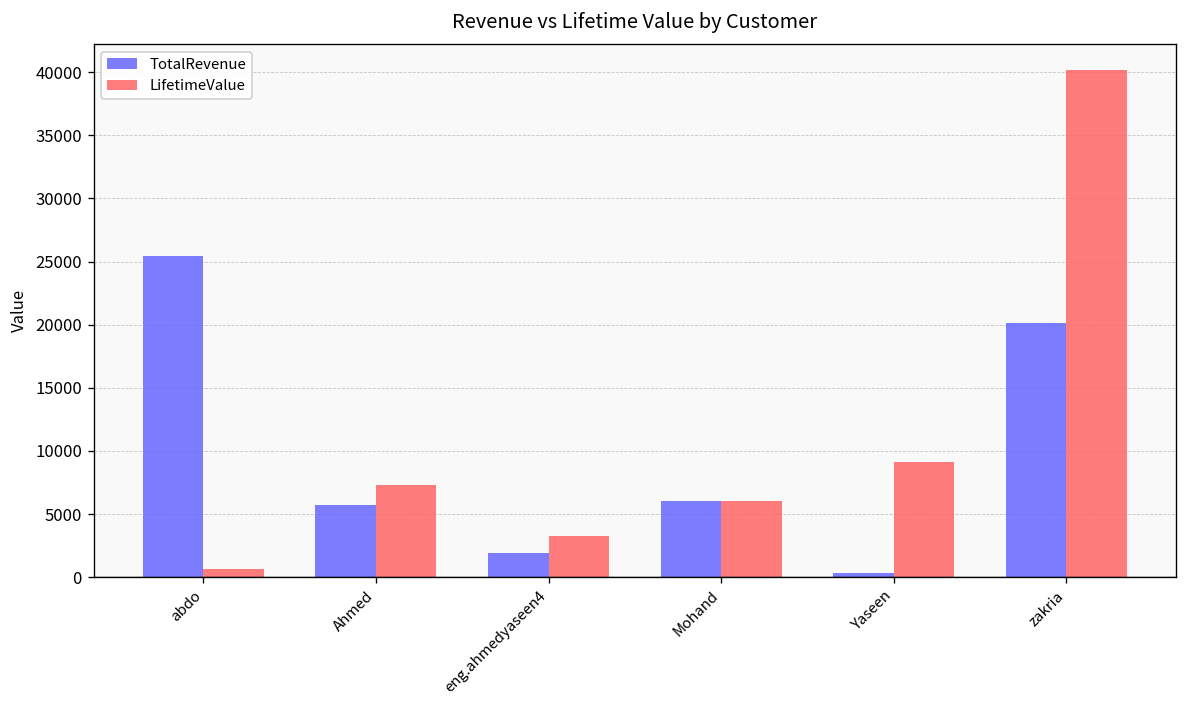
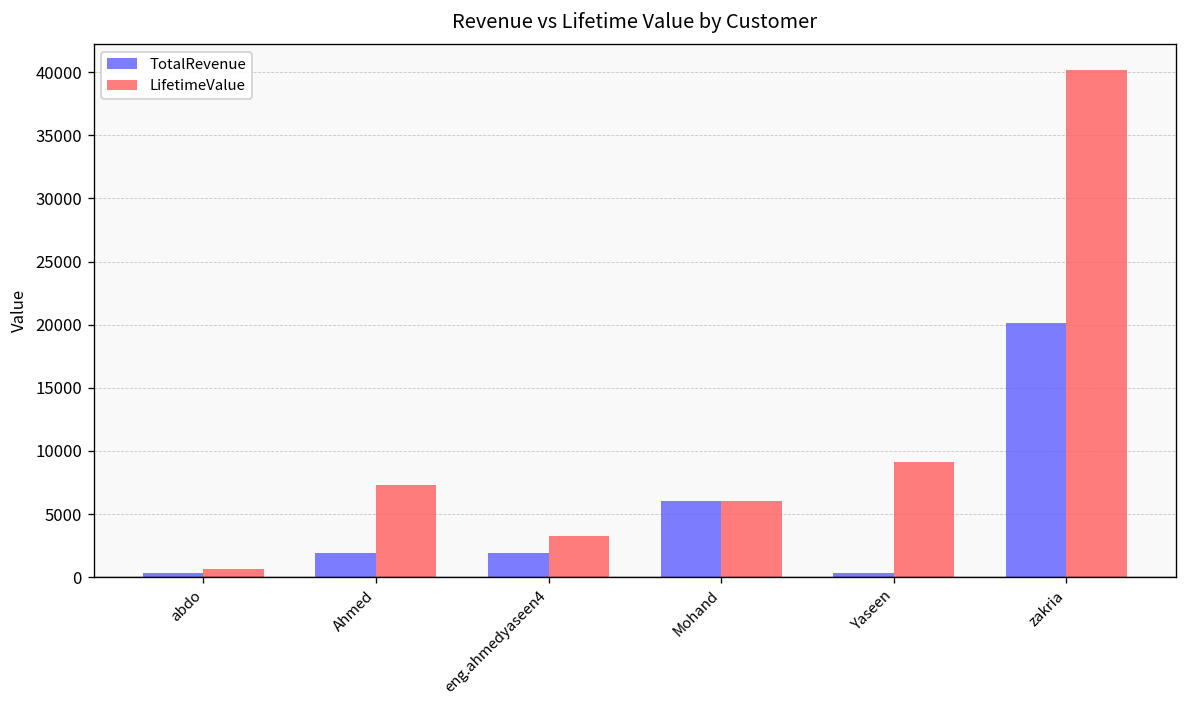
TotalRevenue, abdo: 25400 -> 300
TotalRevenue, Ahmed: 5700 -> 1900
